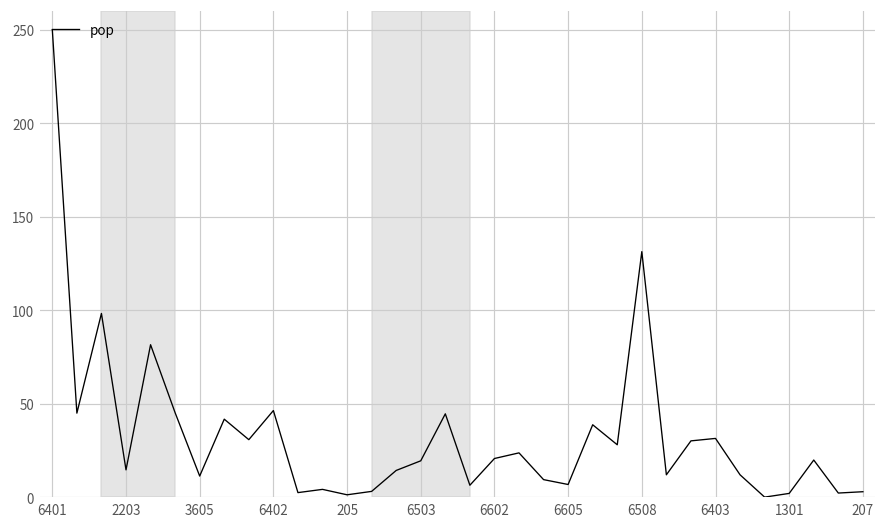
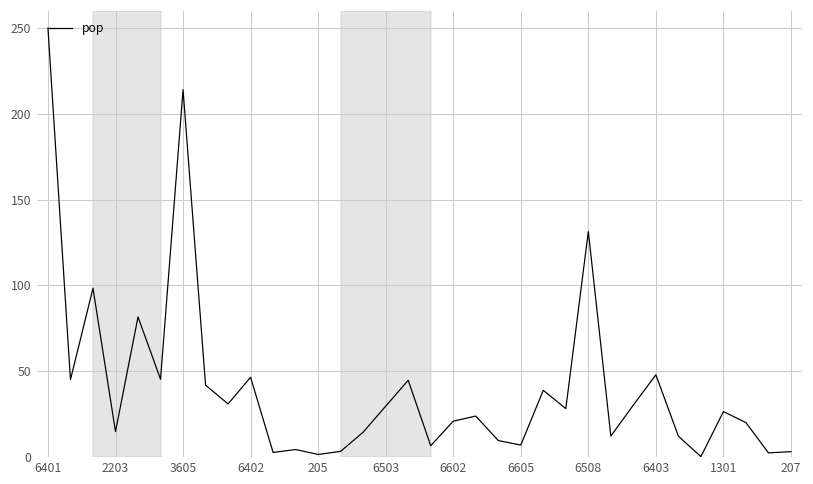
3605: 11 -> 214
6503: 19 -> 29
6403: 31 -> 48
1301: 2 -> 26
